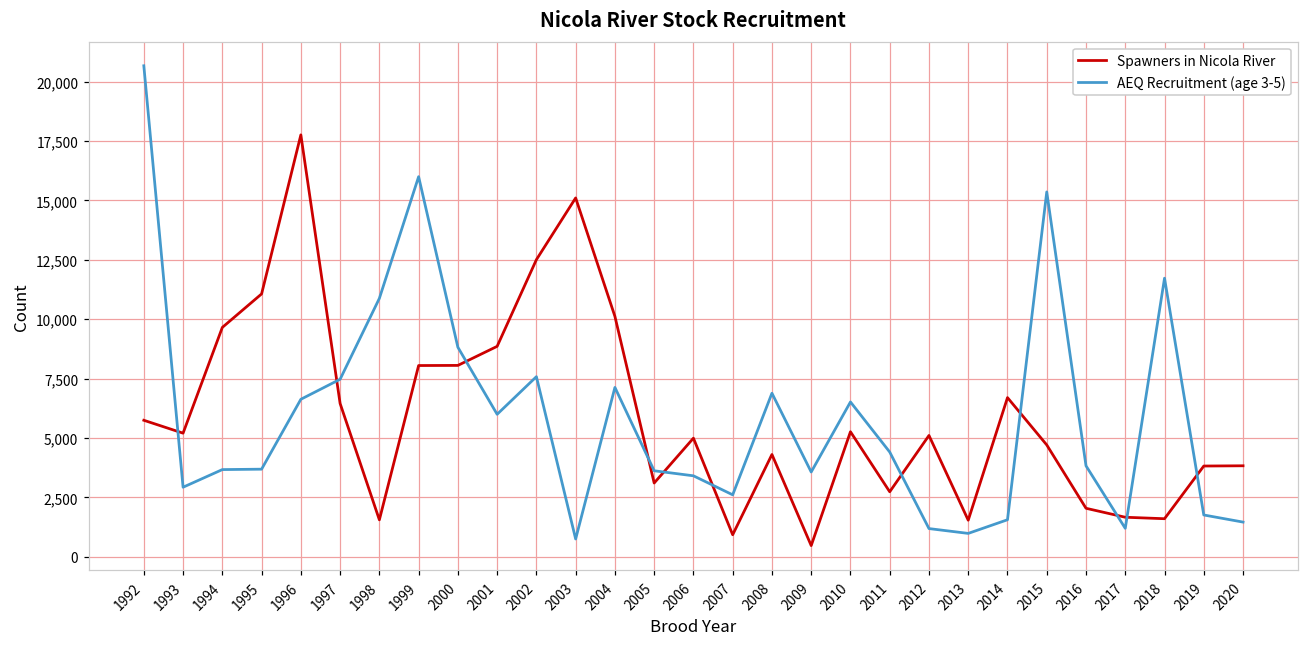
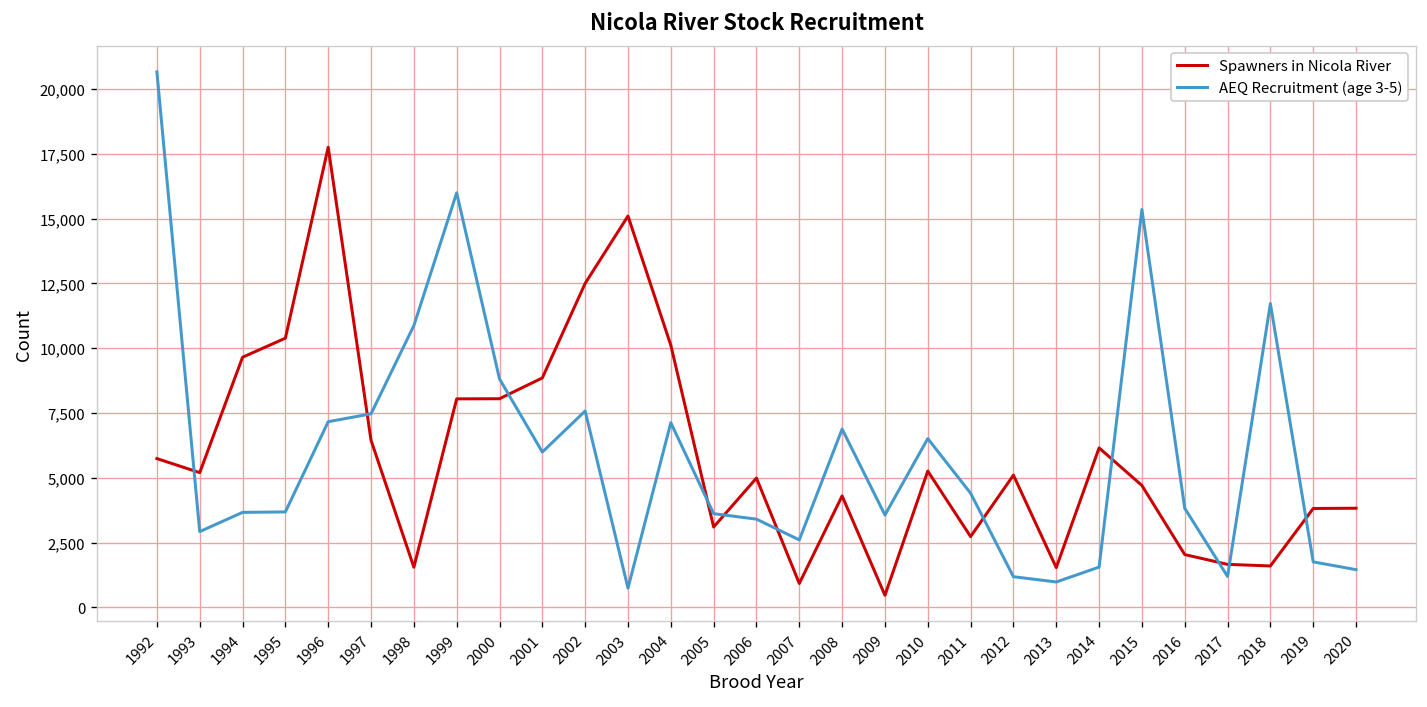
Spawners in Nicola River, 1995: 11,100 -> 10,400
AEQ Recruitment (age 3-5), 1996: 6,600 -> 7,200
Spawners in Nicola River, 2014: 6,700 -> 6,200
